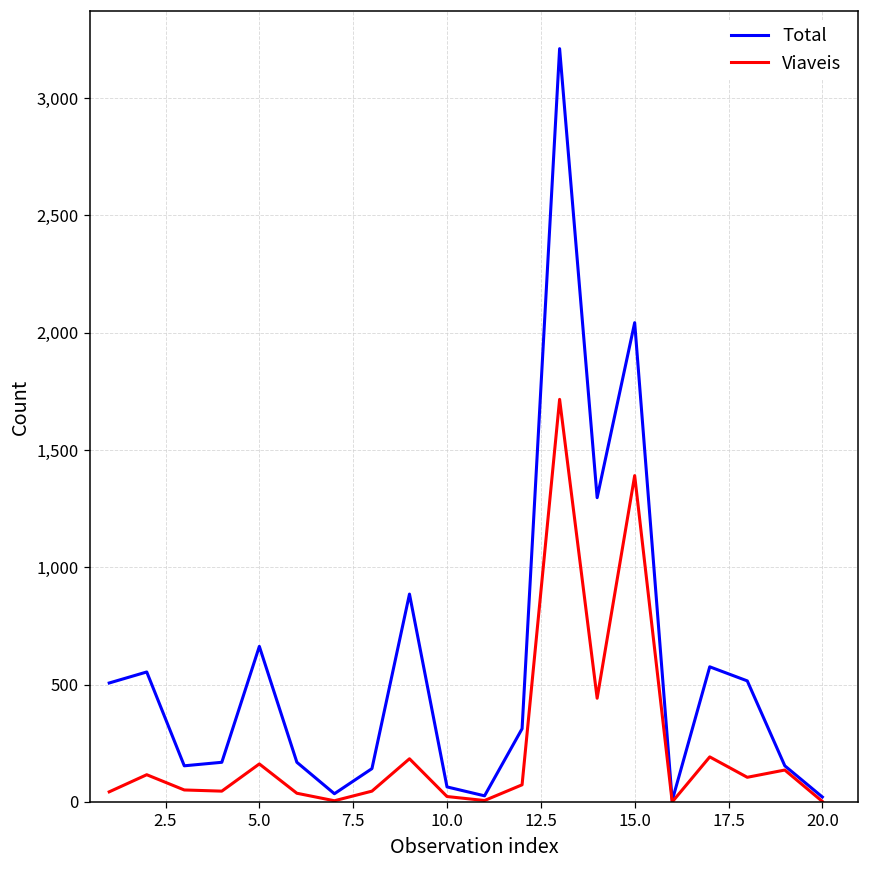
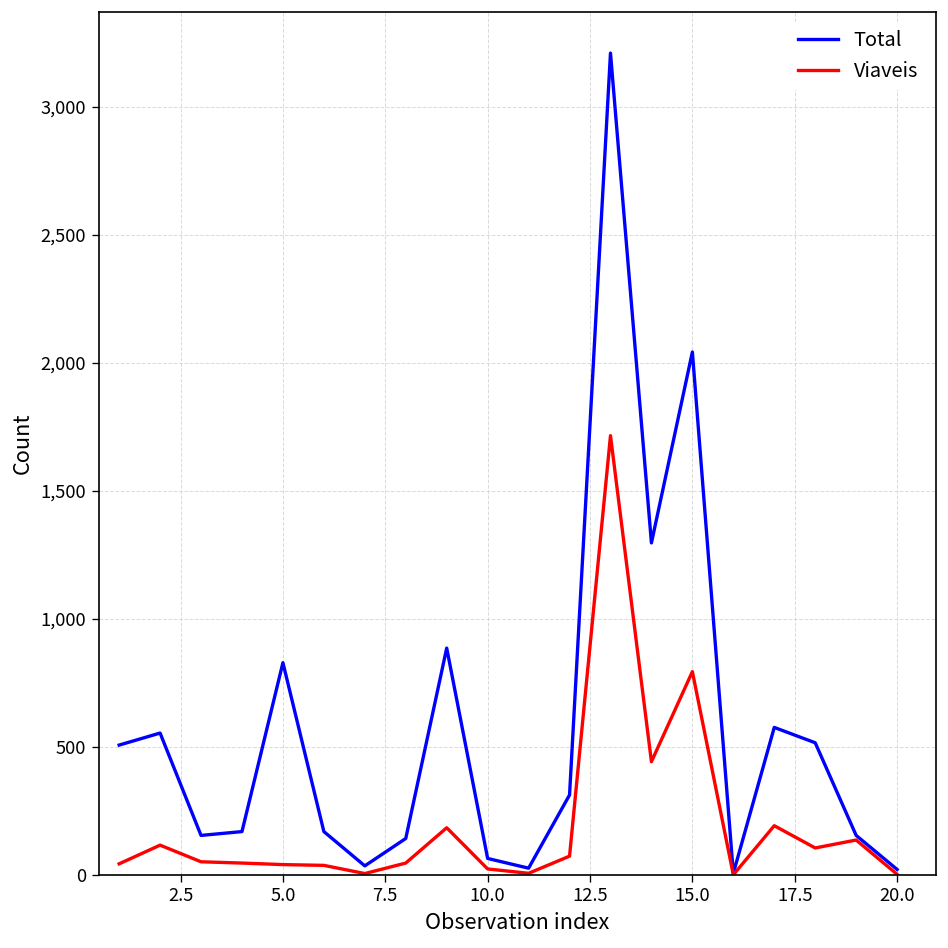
Total, 5.0: 660 -> 830
Viaveis, 5.0: 160 -> 40
Viaveis, 15.0: 1,390 -> 790
